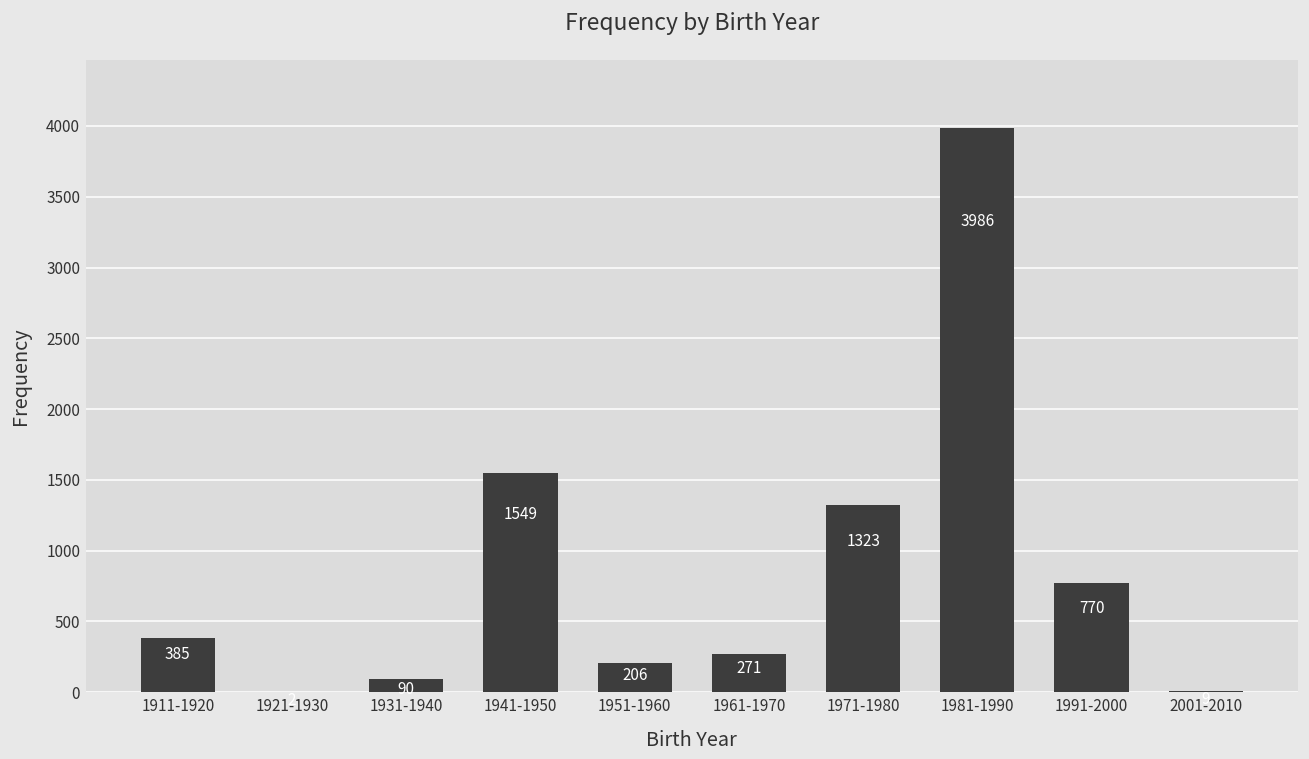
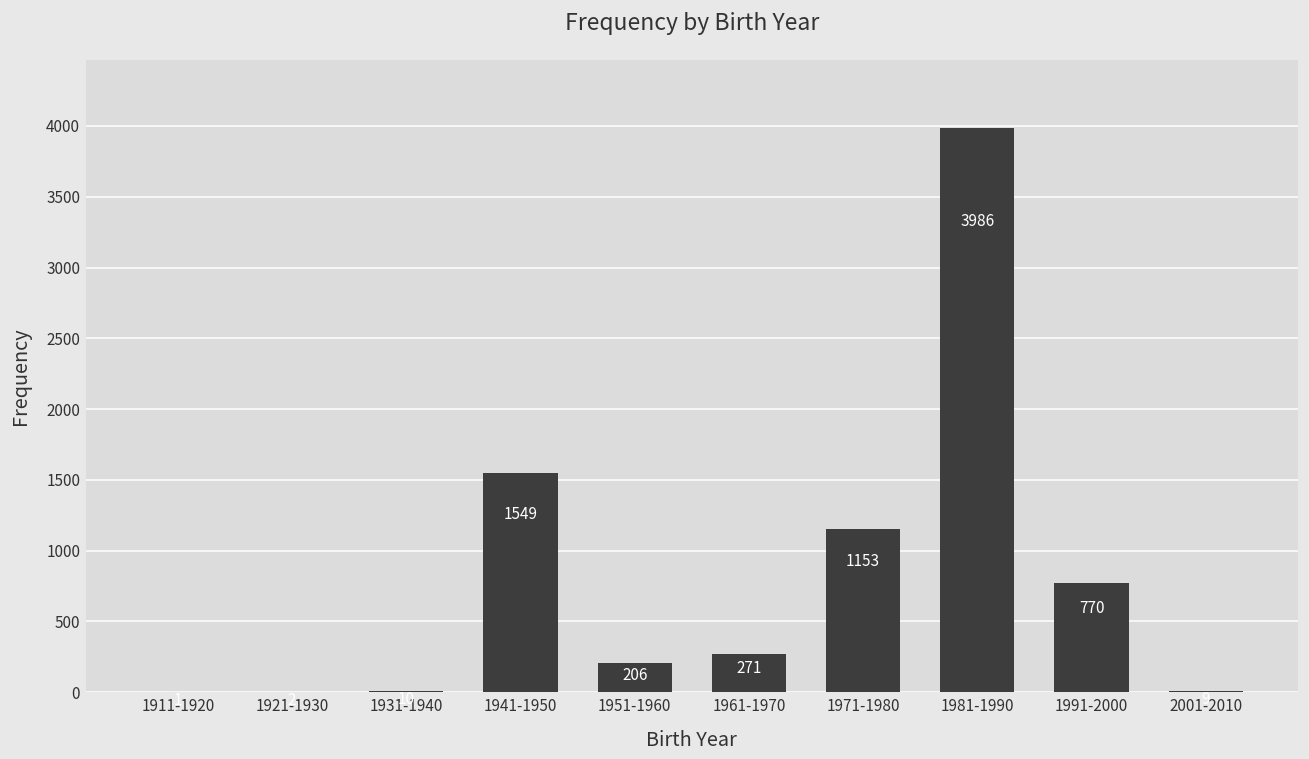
1911-1920: 390 -> 0
1931-1940: 90 -> 10
1971-1980: 1323 -> 1153
